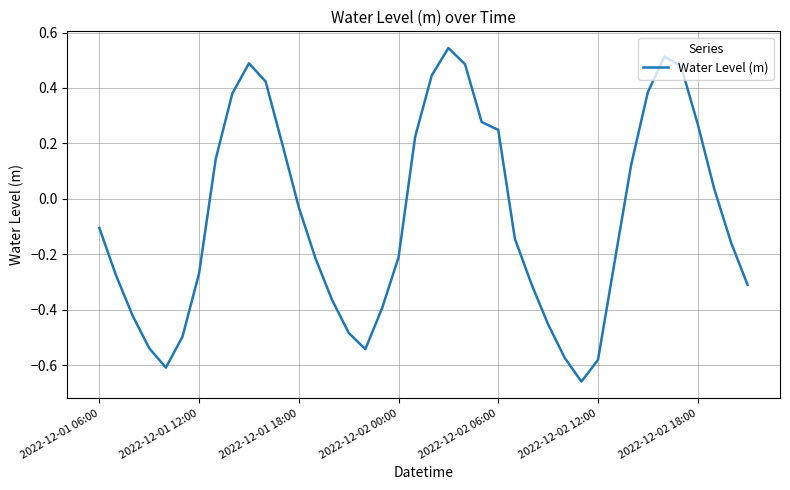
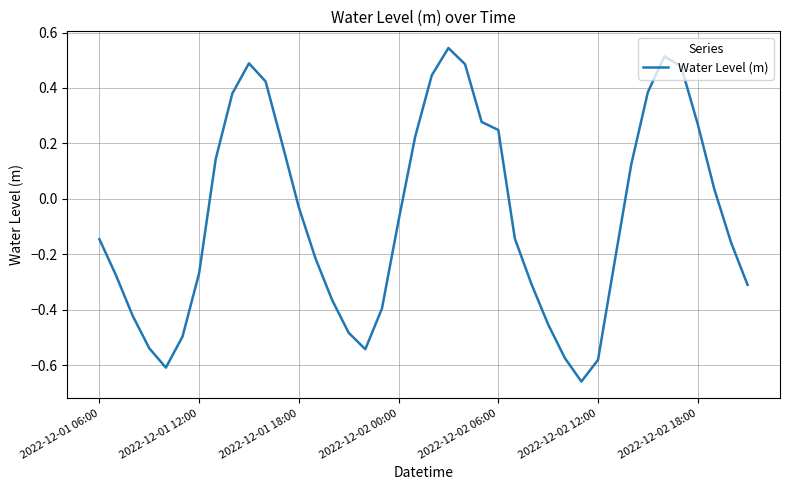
2022-12-01 06:00: -0.11 -> -0.15
2022-12-02 00:00: -0.21 -> -0.08
